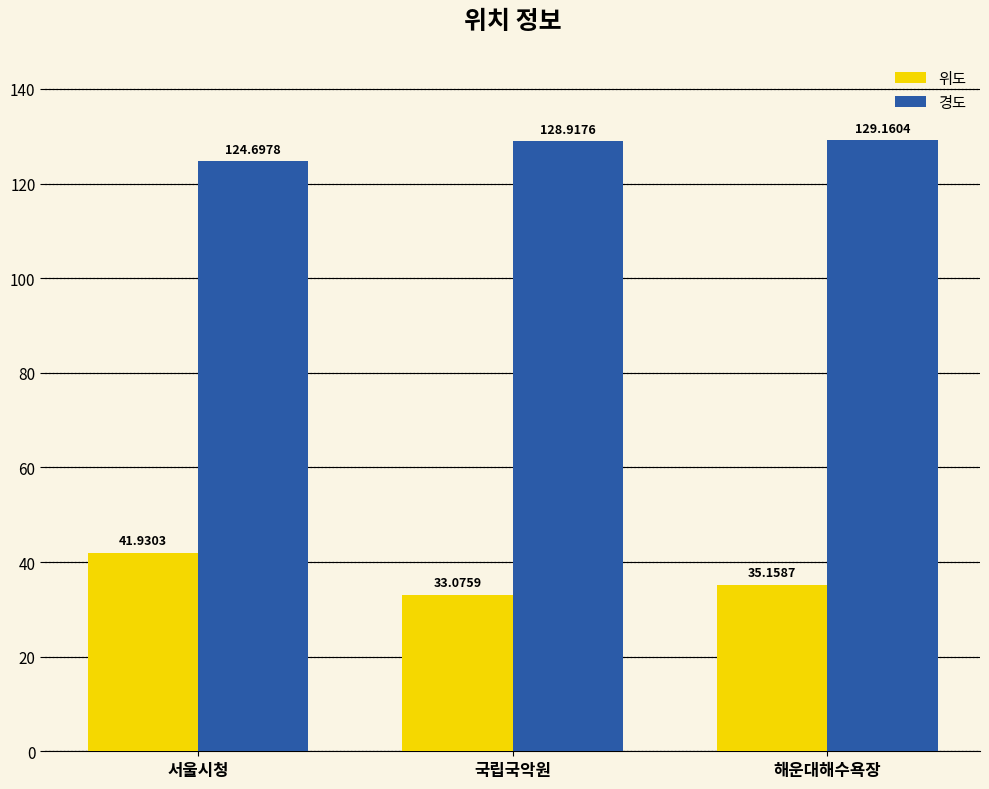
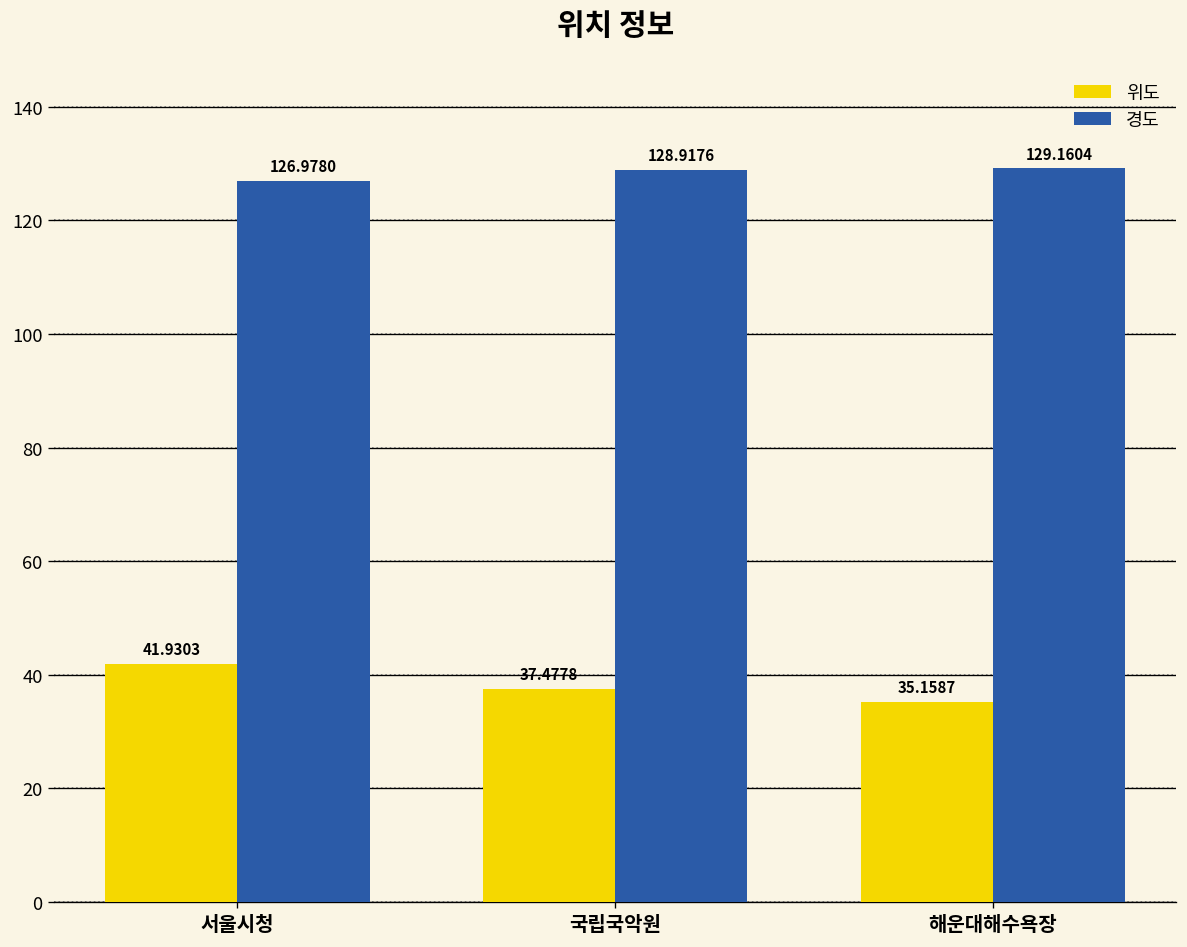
경도, 서울시청: 124.6978 -> 126.9780
위도, 국립국악원: 33.0759 -> 37.4778
